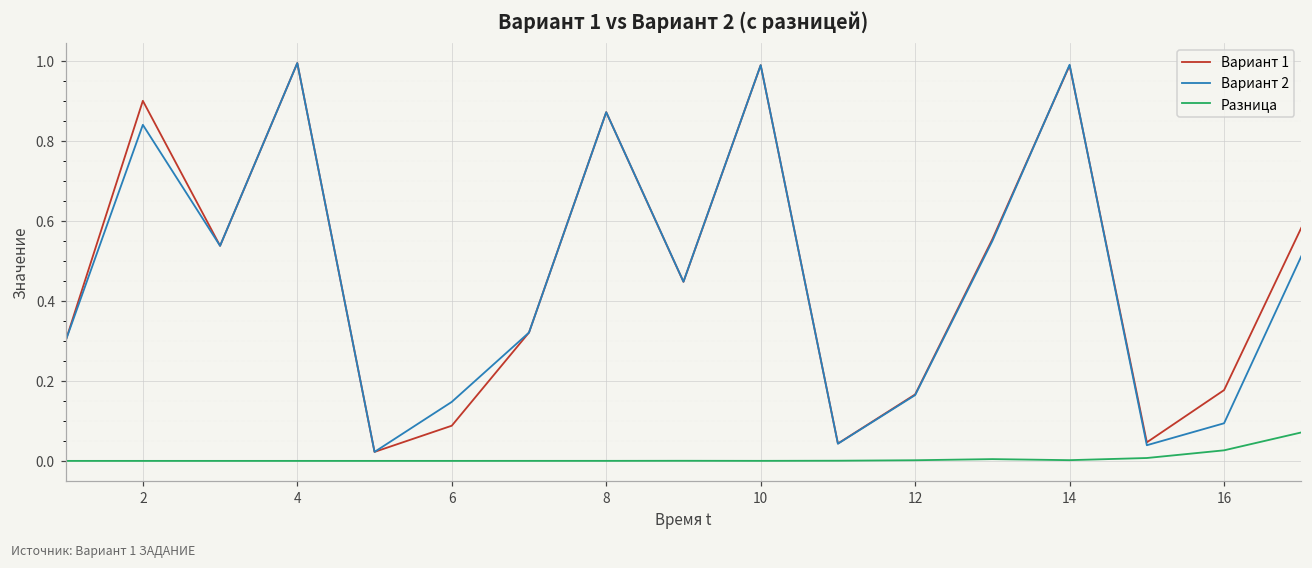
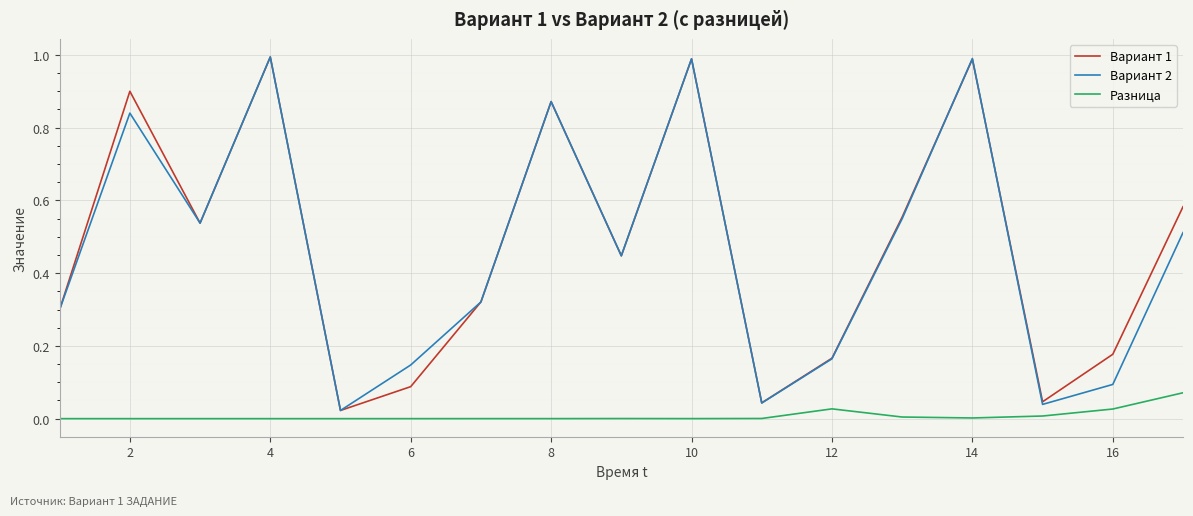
Разница, 12: 0.00 -> 0.03
